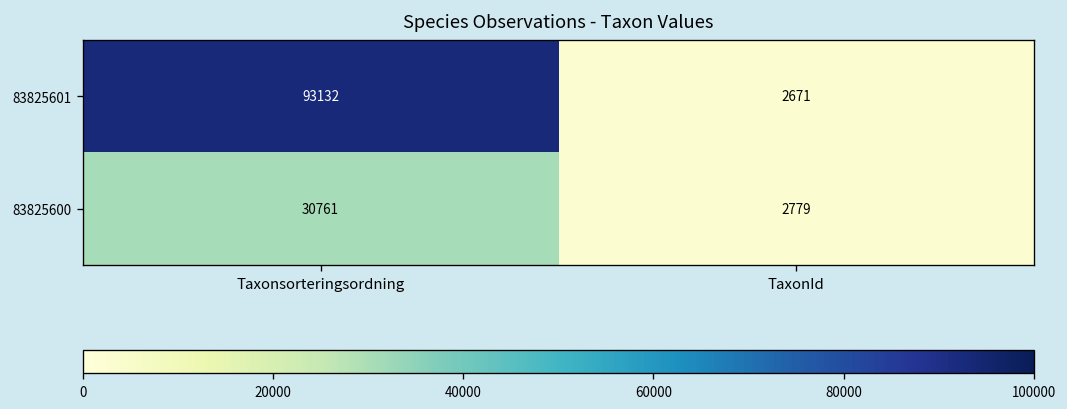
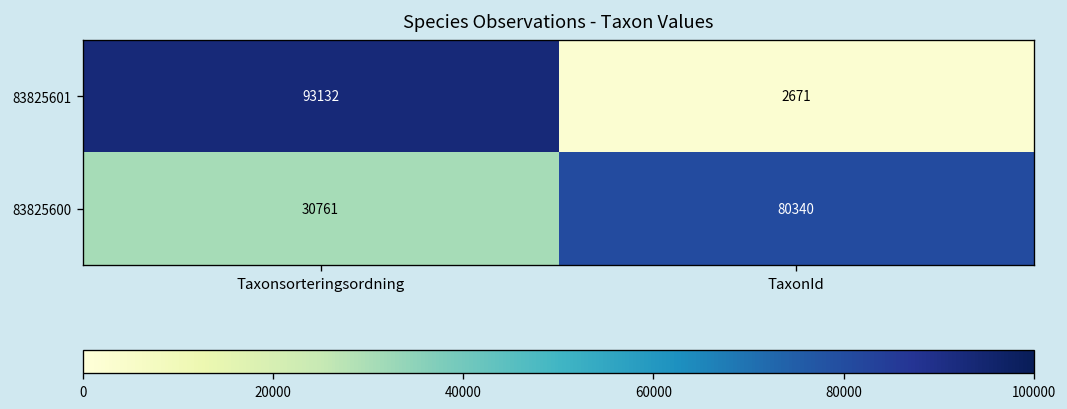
83825600, TaxonId: 2779 -> 80340
